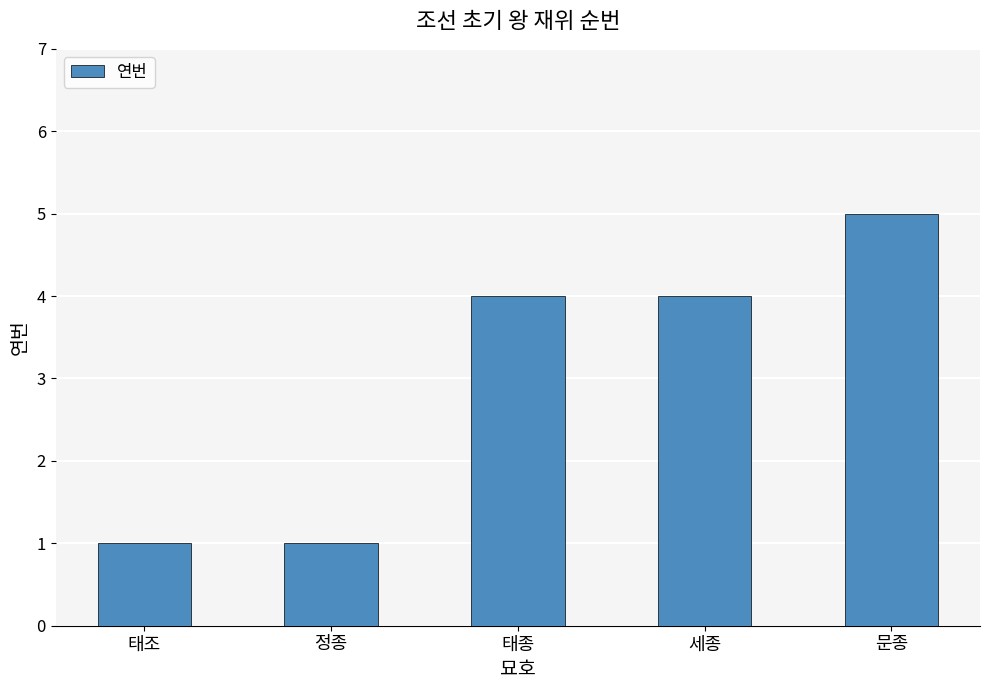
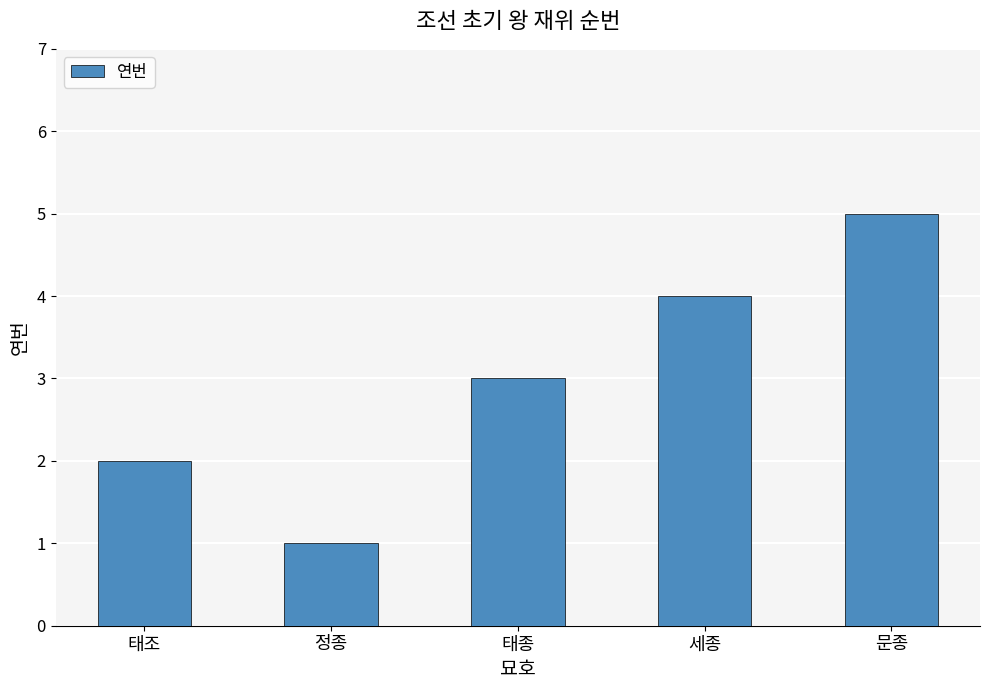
태조: 1 -> 2
태종: 4 -> 3
